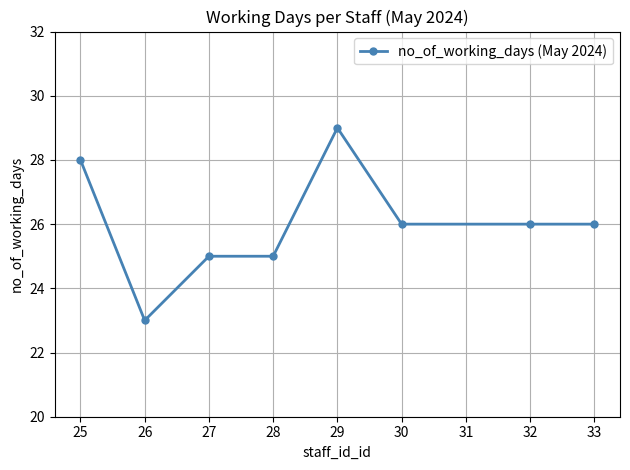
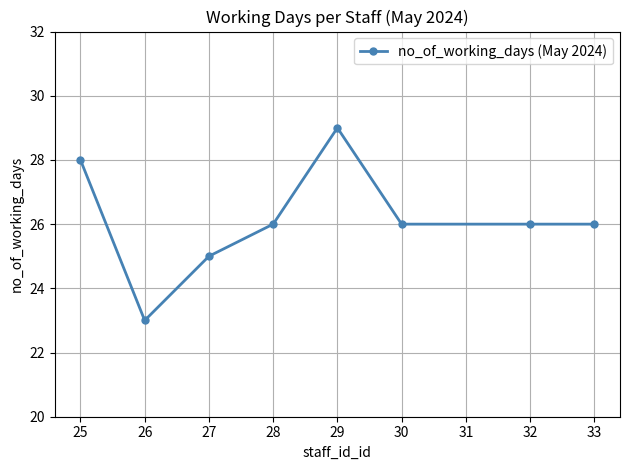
28: 25 -> 26
